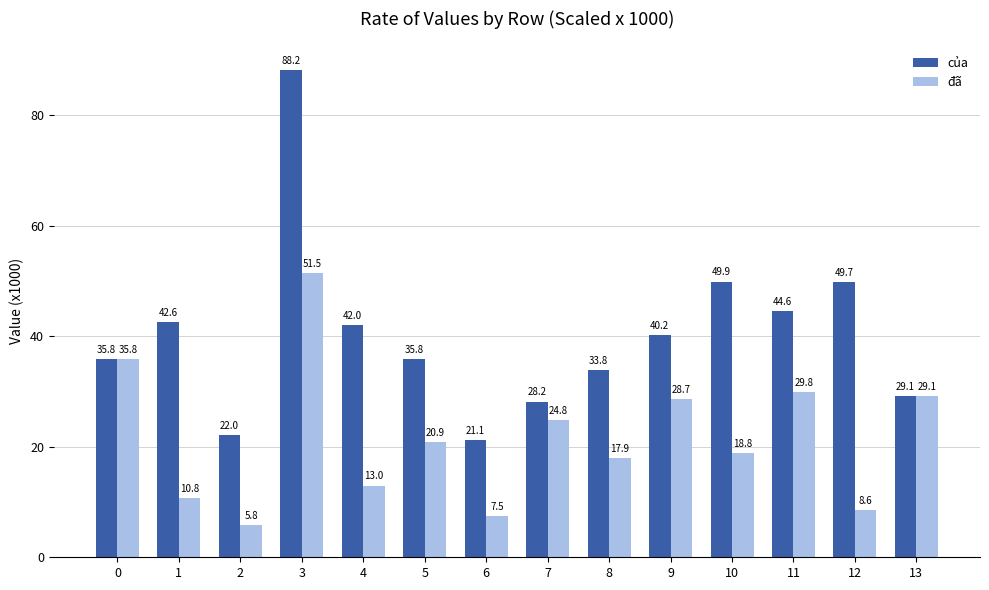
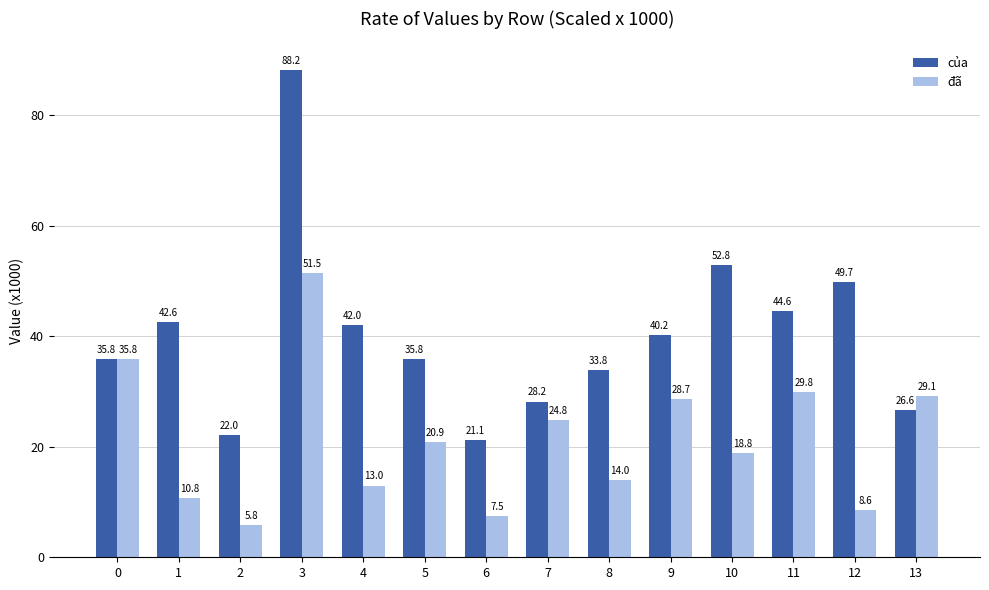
đã, 8: 17.9 -> 14.0
của, 10: 49.9 -> 52.8
của, 13: 29.1 -> 26.6
